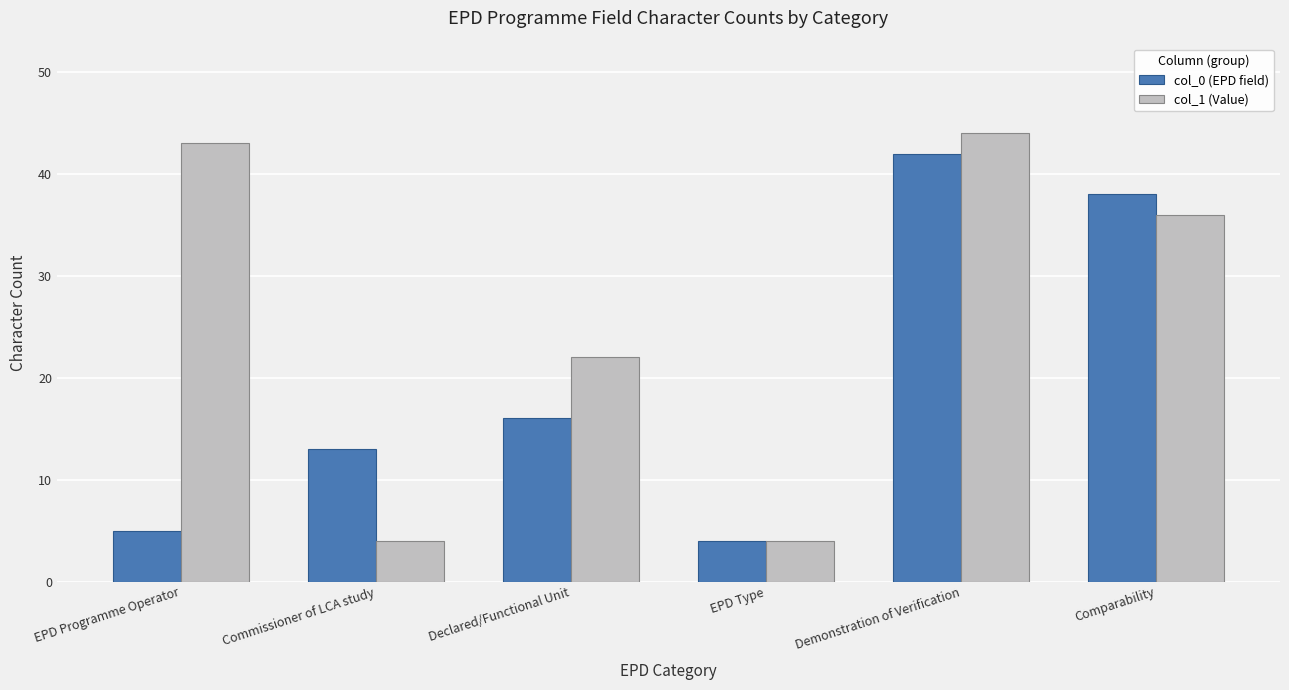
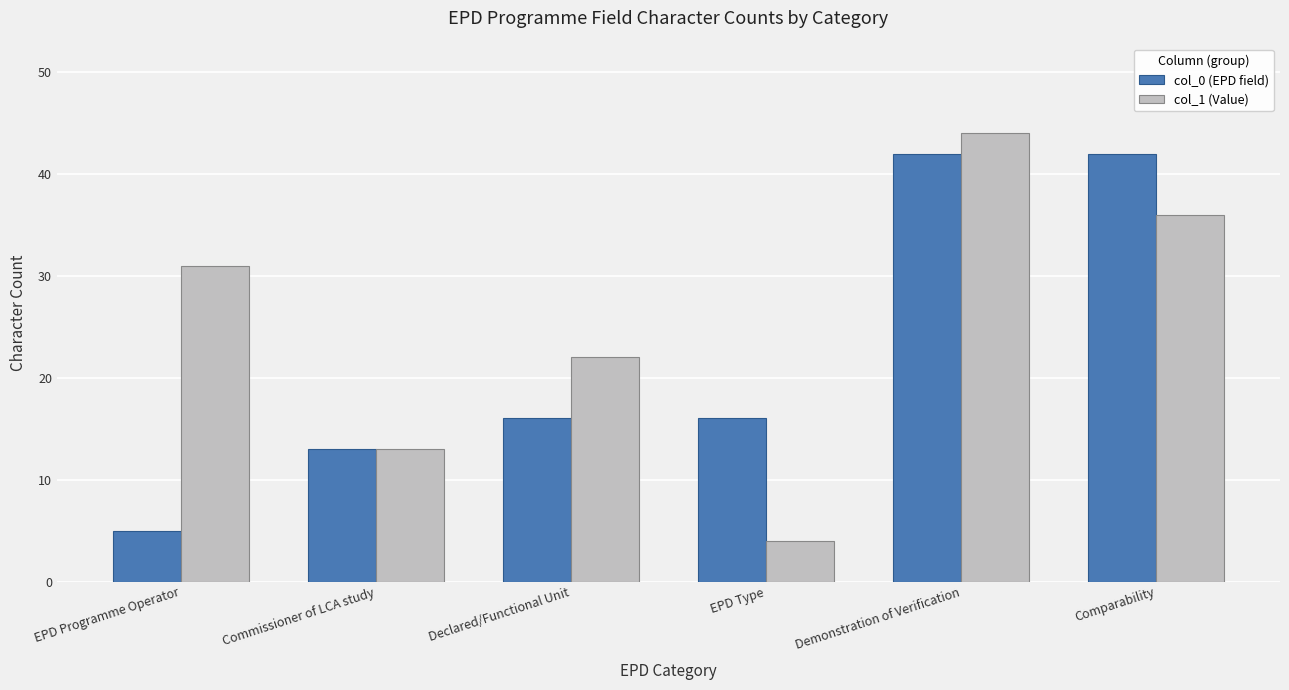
col_1 (Value), EPD Programme Operator: 43 -> 31
col_1 (Value), Commissioner of LCA study: 4 -> 13
col_0 (EPD field), EPD Type: 4 -> 16
col_0 (EPD field), Comparability: 38 -> 42
